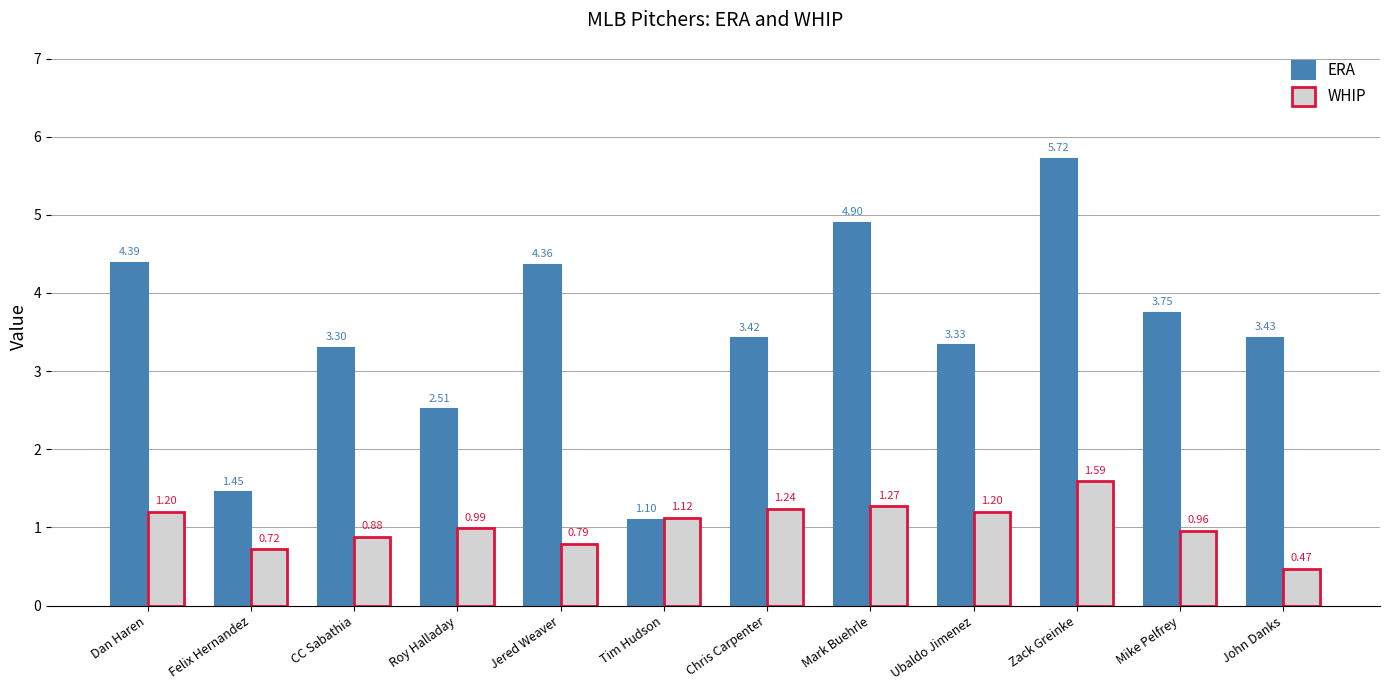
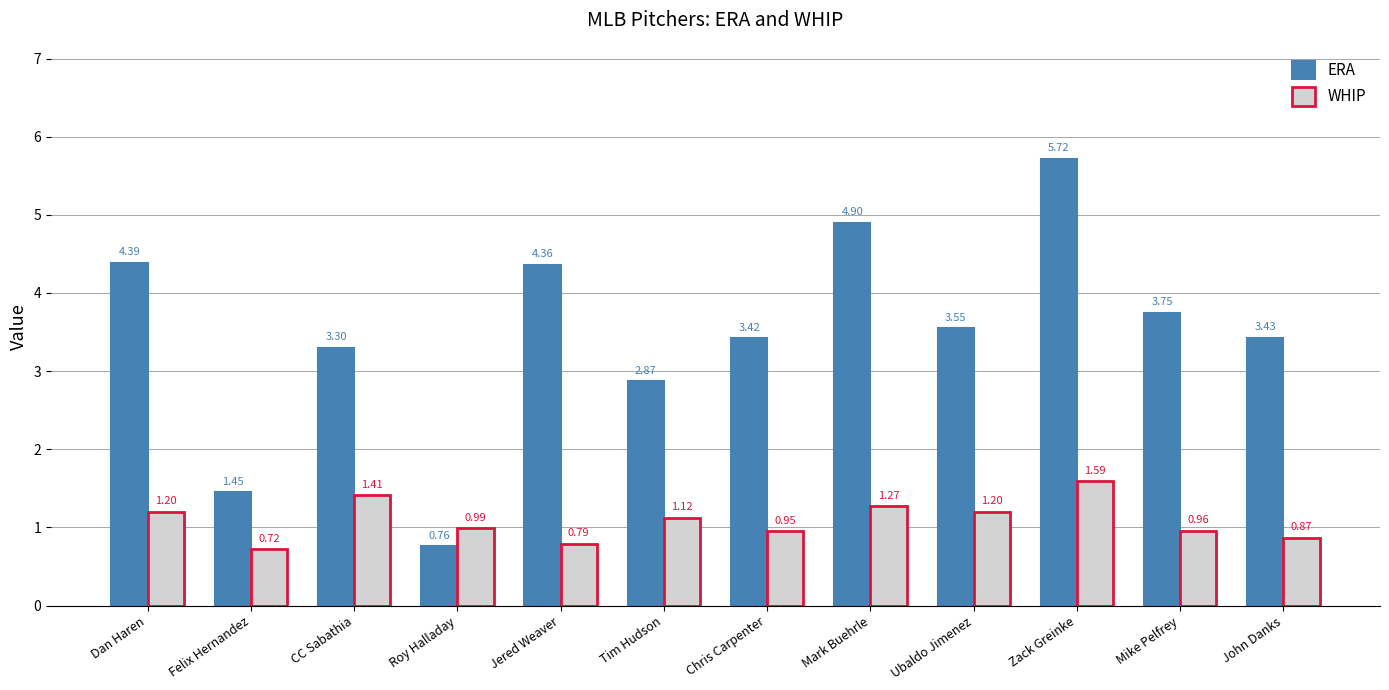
WHIP, CC Sabathia: 0.88 -> 1.41
ERA, Roy Halladay: 2.51 -> 0.76
ERA, Tim Hudson: 1.10 -> 2.87
WHIP, Chris Carpenter: 1.24 -> 0.95
ERA, Ubaldo Jimenez: 3.33 -> 3.55
WHIP, John Danks: 0.47 -> 0.87
